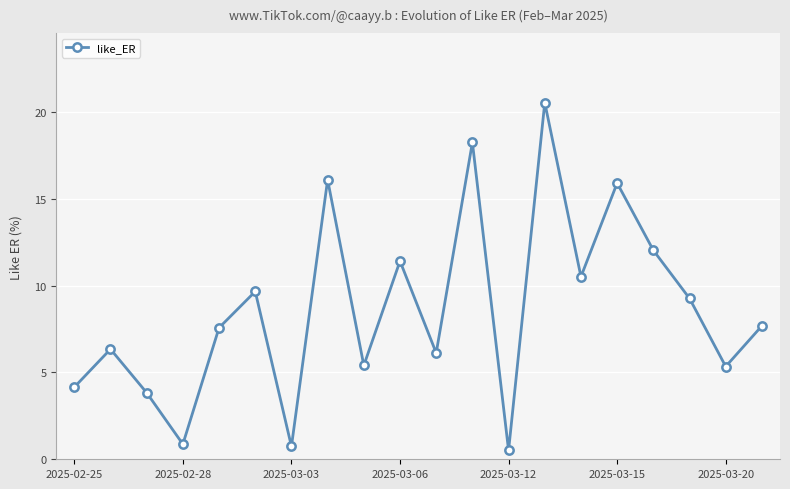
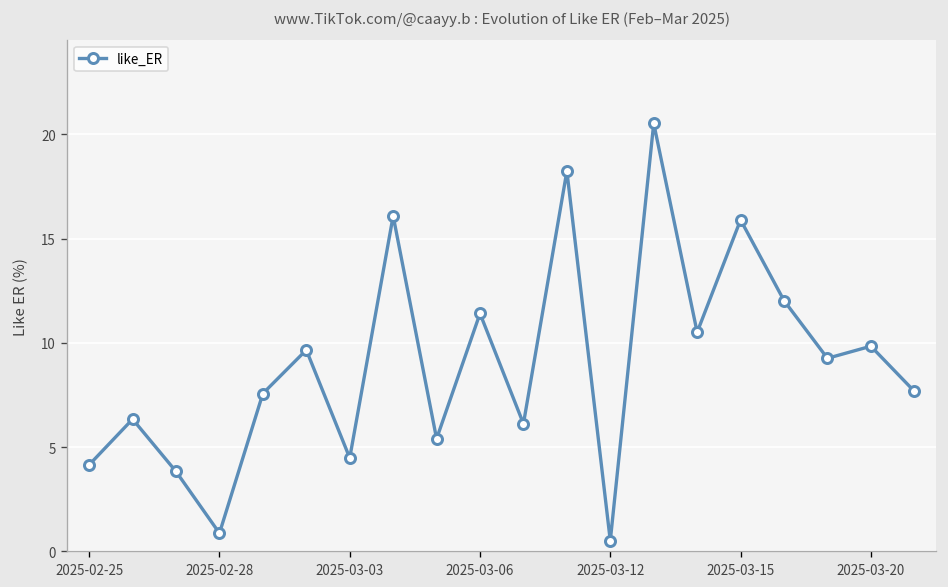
2025-03-03: 0.7 -> 4.5
2025-03-20: 5.3 -> 9.8
